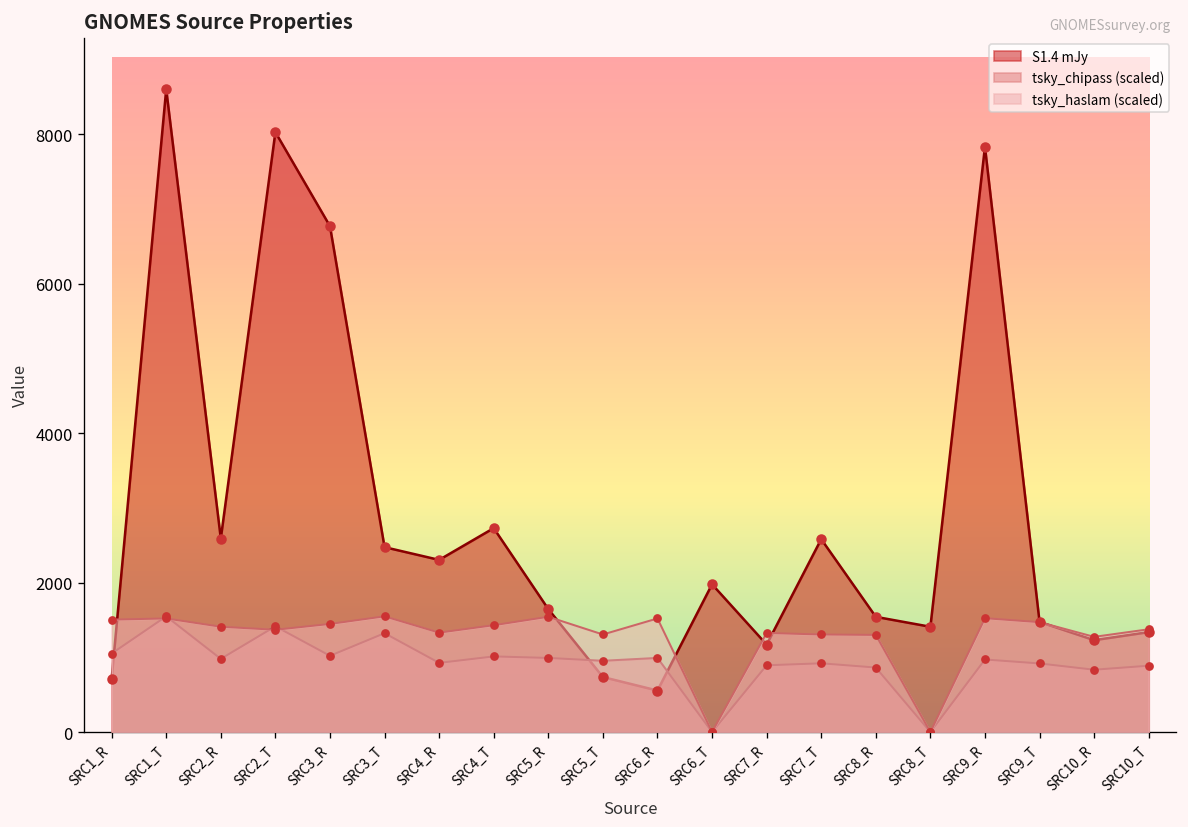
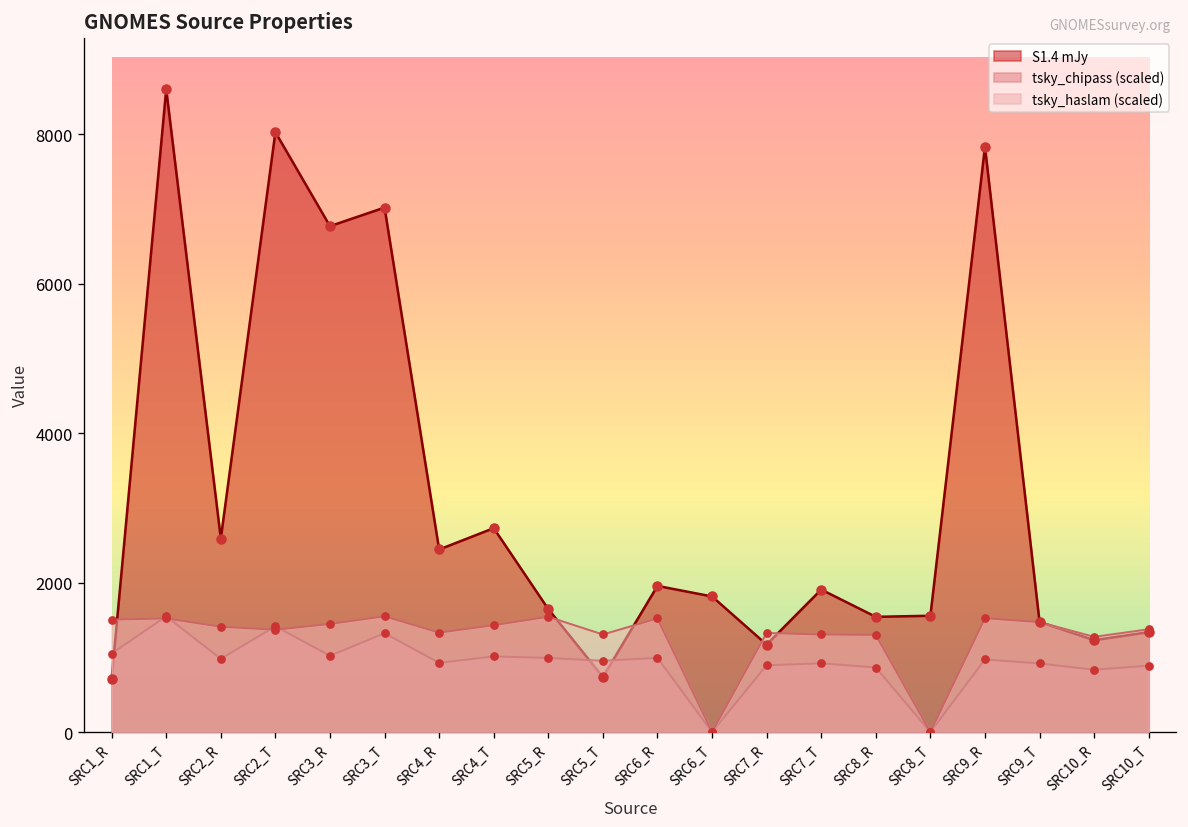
S1.4 mJy, SRC3_T: 2500 -> 7000
S1.4 mJy, SRC4_R: 2300 -> 2400
S1.4 mJy, SRC6_R: 600 -> 2000
S1.4 mJy, SRC6_T: 2000 -> 1800
S1.4 mJy, SRC7_T: 2600 -> 1900
S1.4 mJy, SRC8_T: 1400 -> 1600
